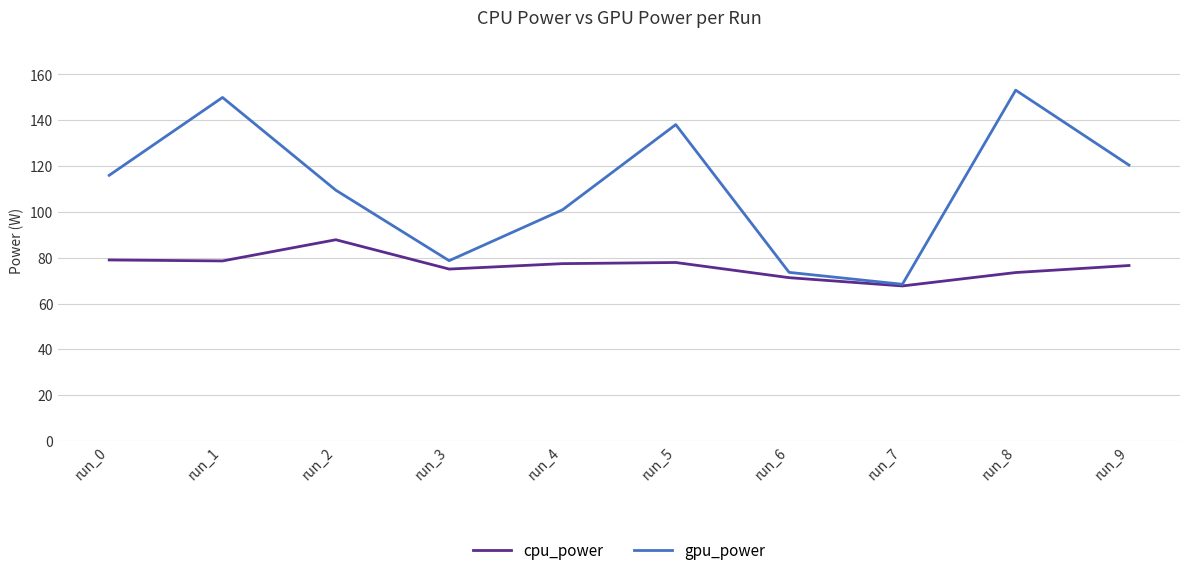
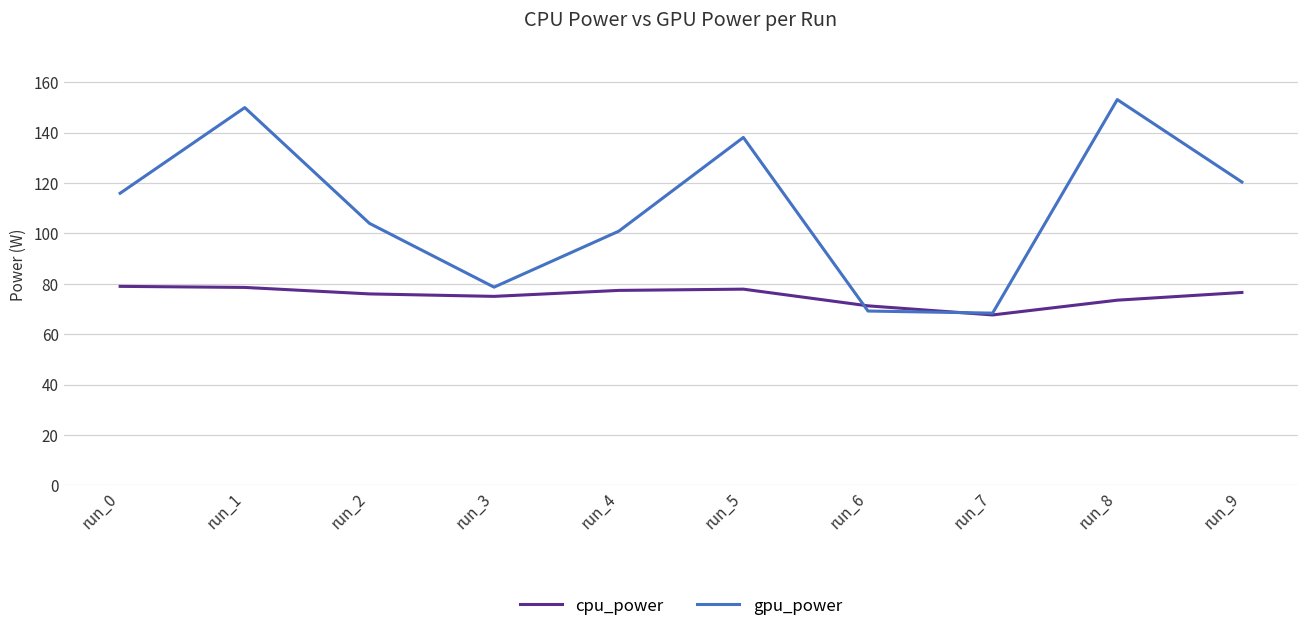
cpu_power, run_2: 88 -> 76
gpu_power, run_2: 109 -> 104
gpu_power, run_6: 74 -> 69
